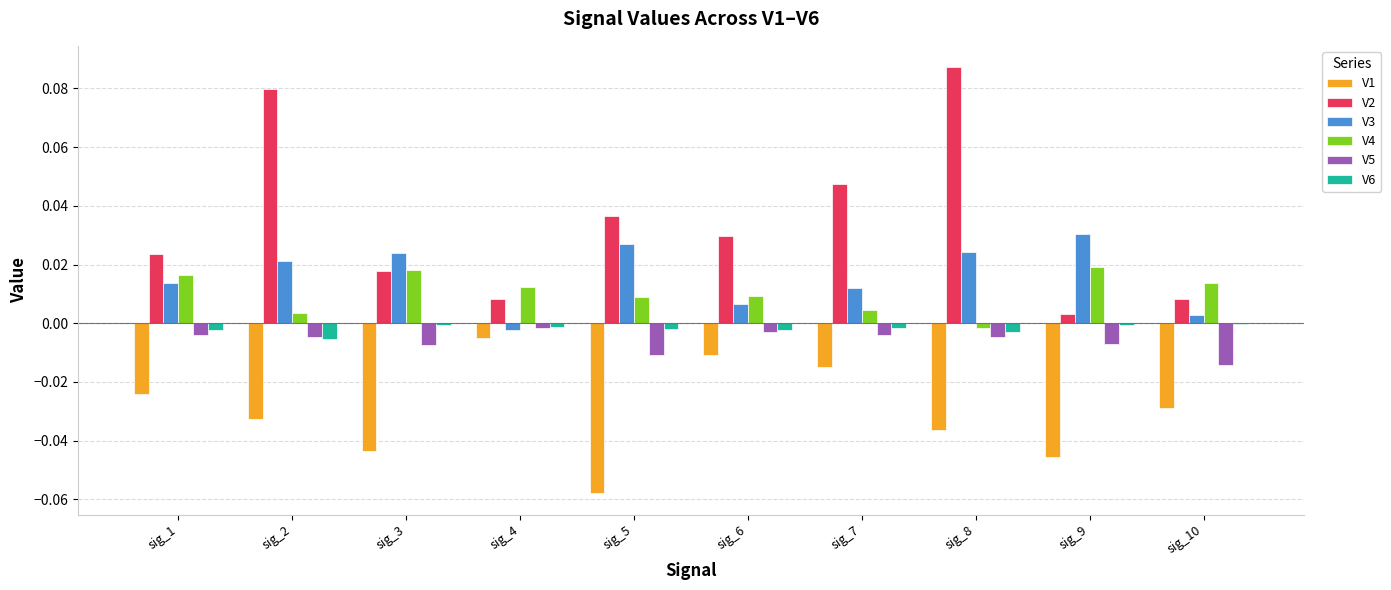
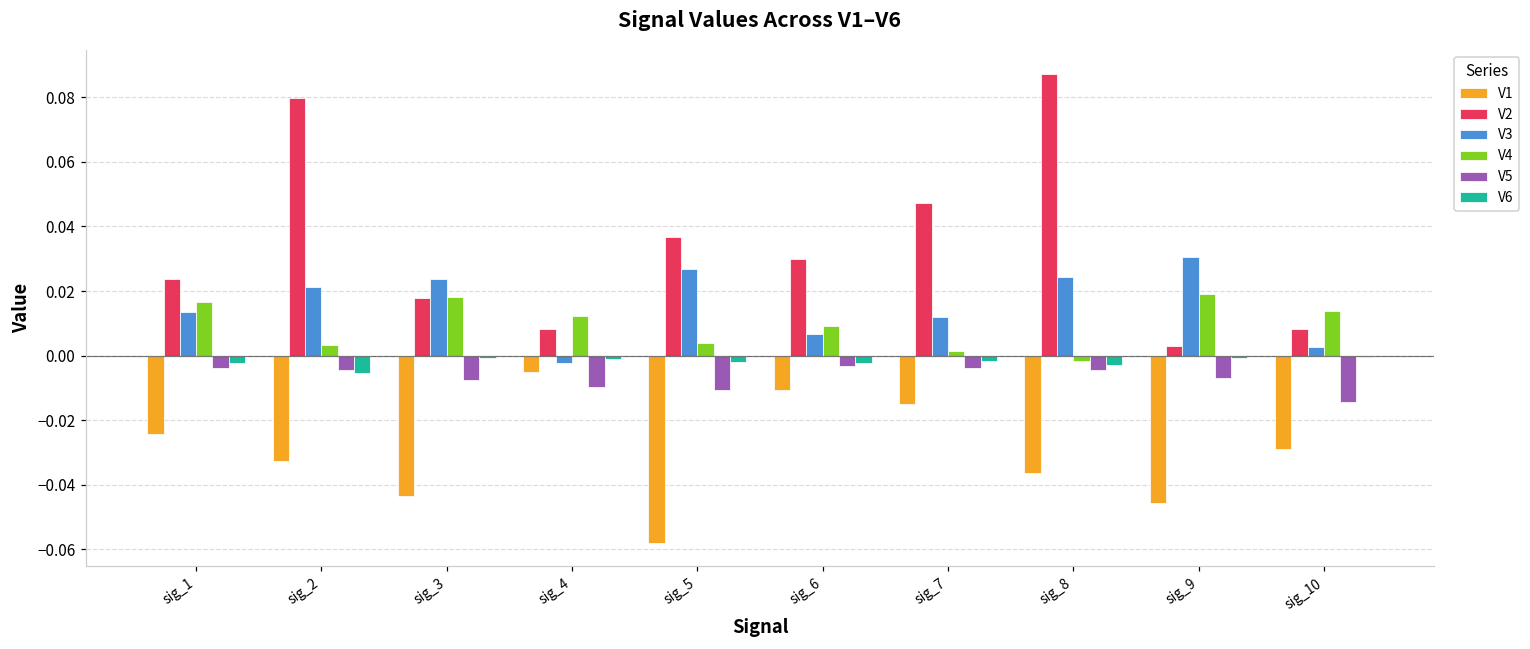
V5, sig_4: -0.002 -> -0.010
V4, sig_5: 0.009 -> 0.004
V4, sig_7: 0.004 -> 0.002
